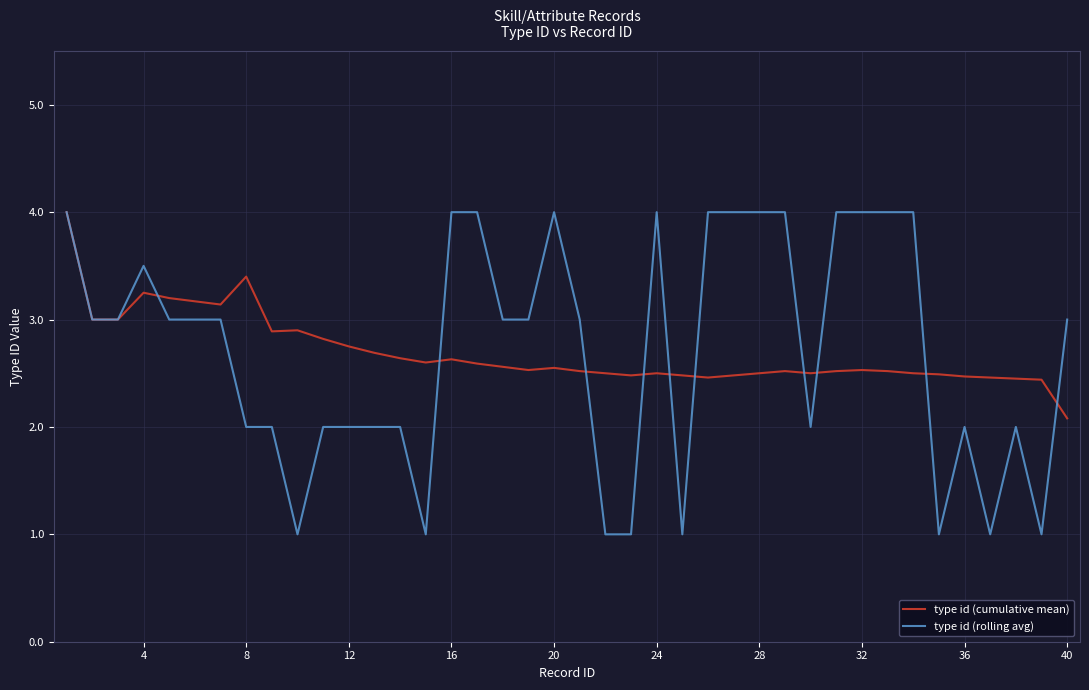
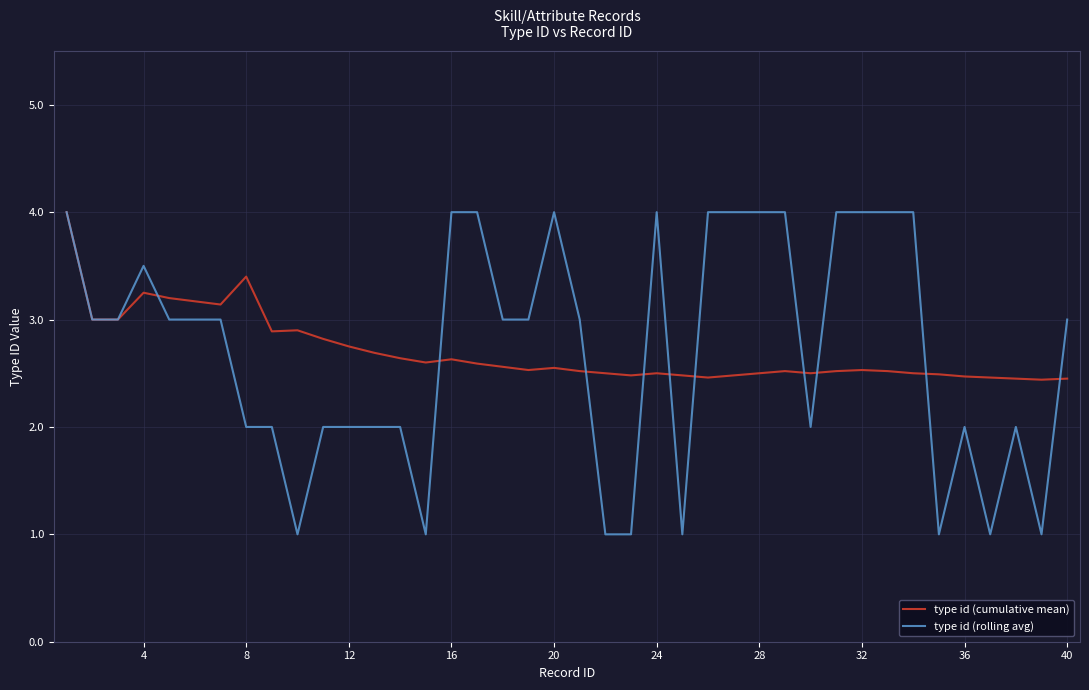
type id (cumulative mean), 40: 2.08 -> 2.45
